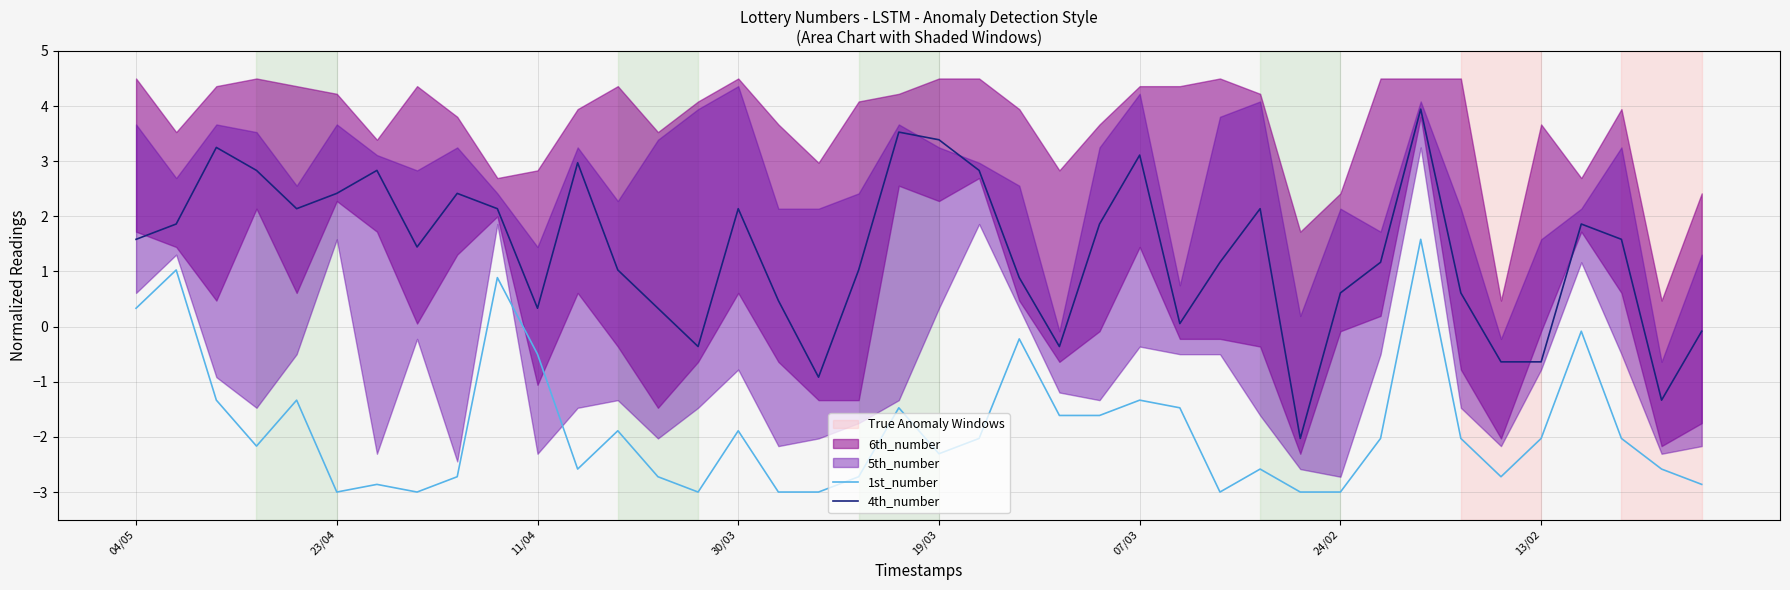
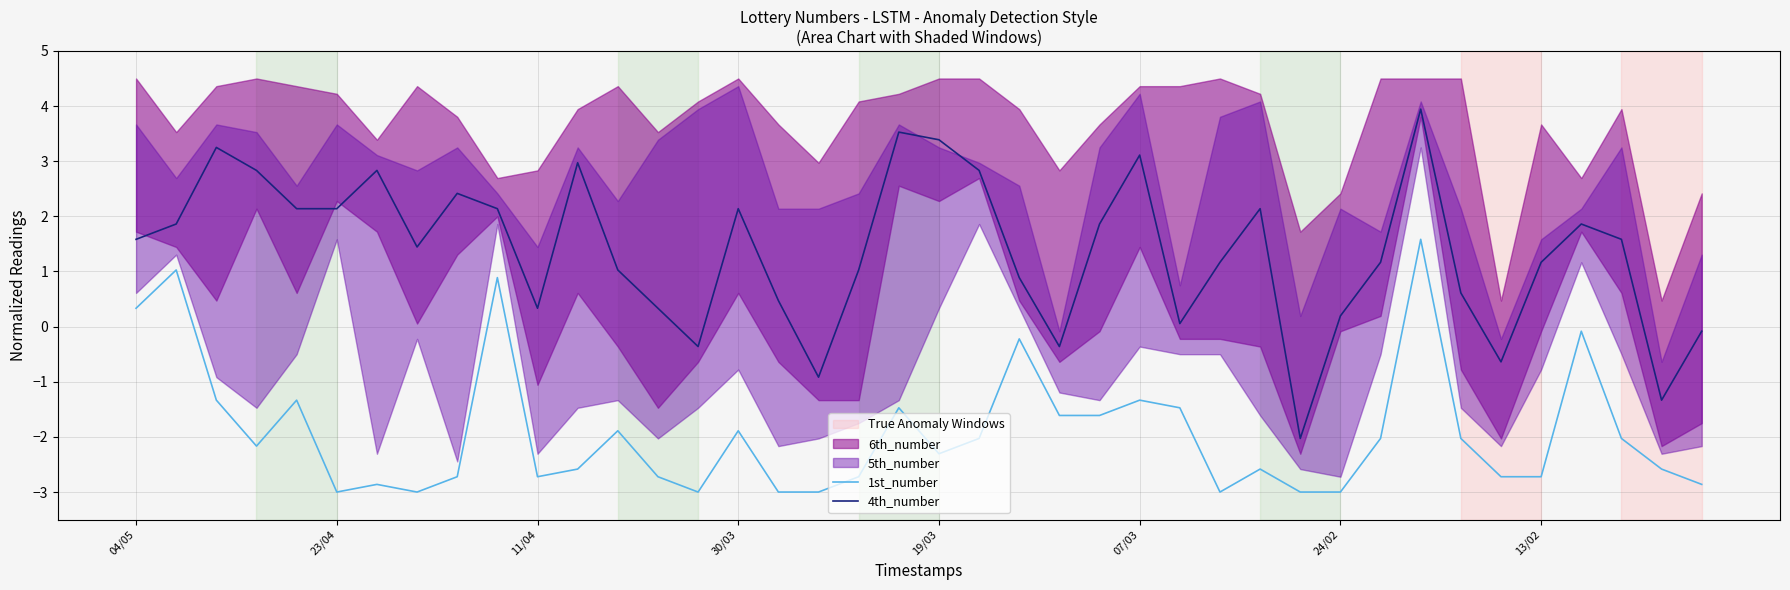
4th_number, 23/04: 2.4 -> 2.1
1st_number, 11/04: -0.5 -> -2.7
4th_number, 24/02: 0.6 -> 0.2
1st_number, 13/02: -2.0 -> -2.7
4th_number, 13/02: -0.6 -> 1.2
